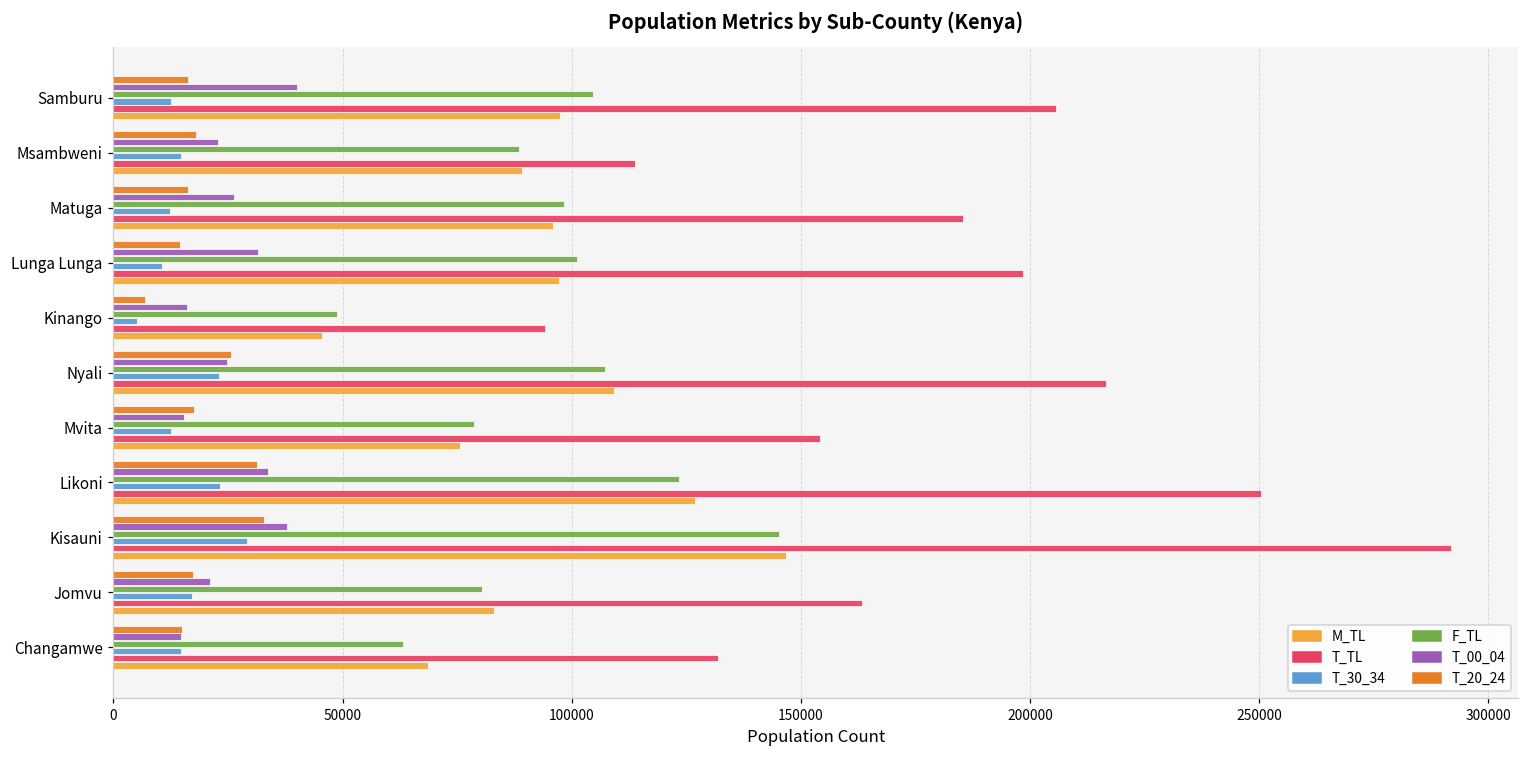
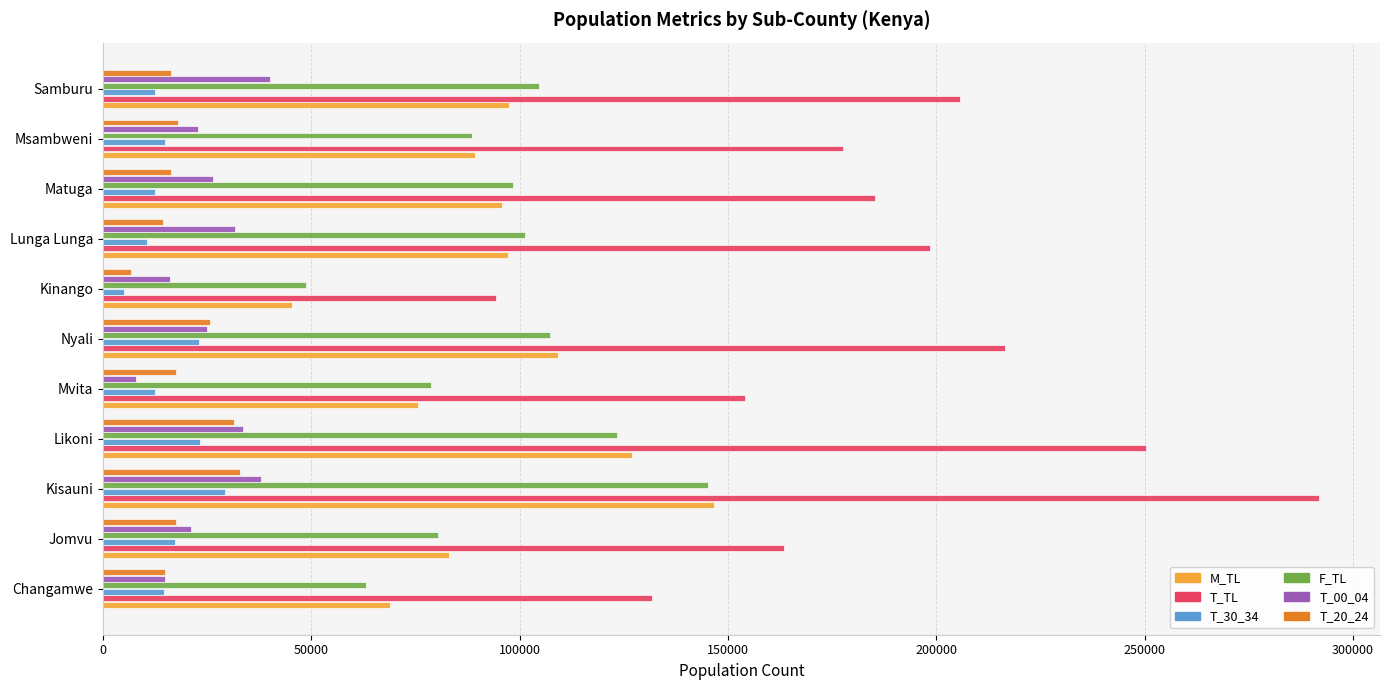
T_TL, Msambweni: 114000 -> 178000
T_00_04, Mvita: 16000 -> 8000
